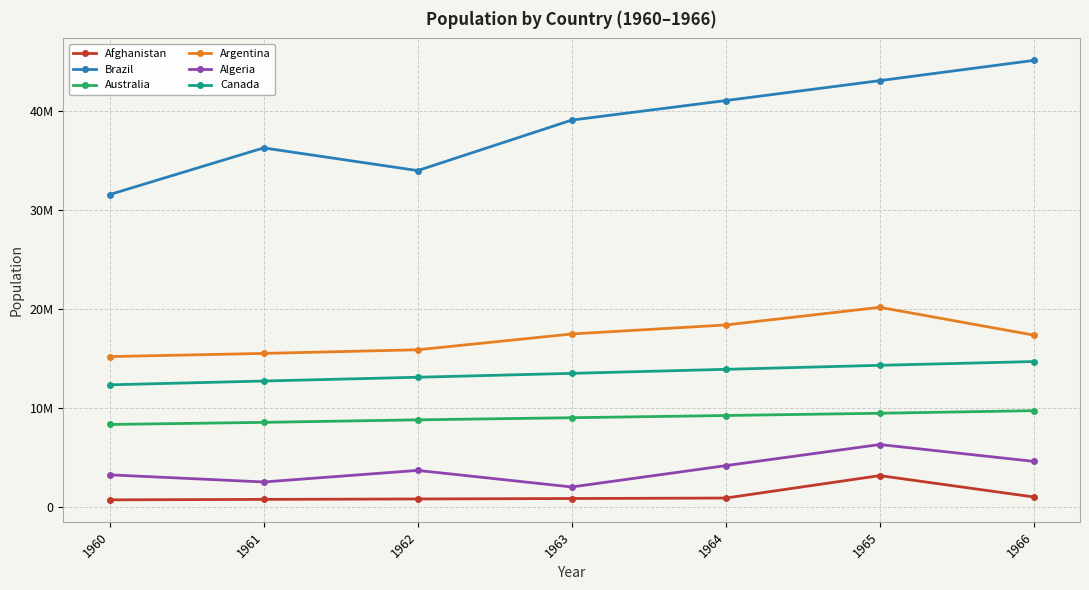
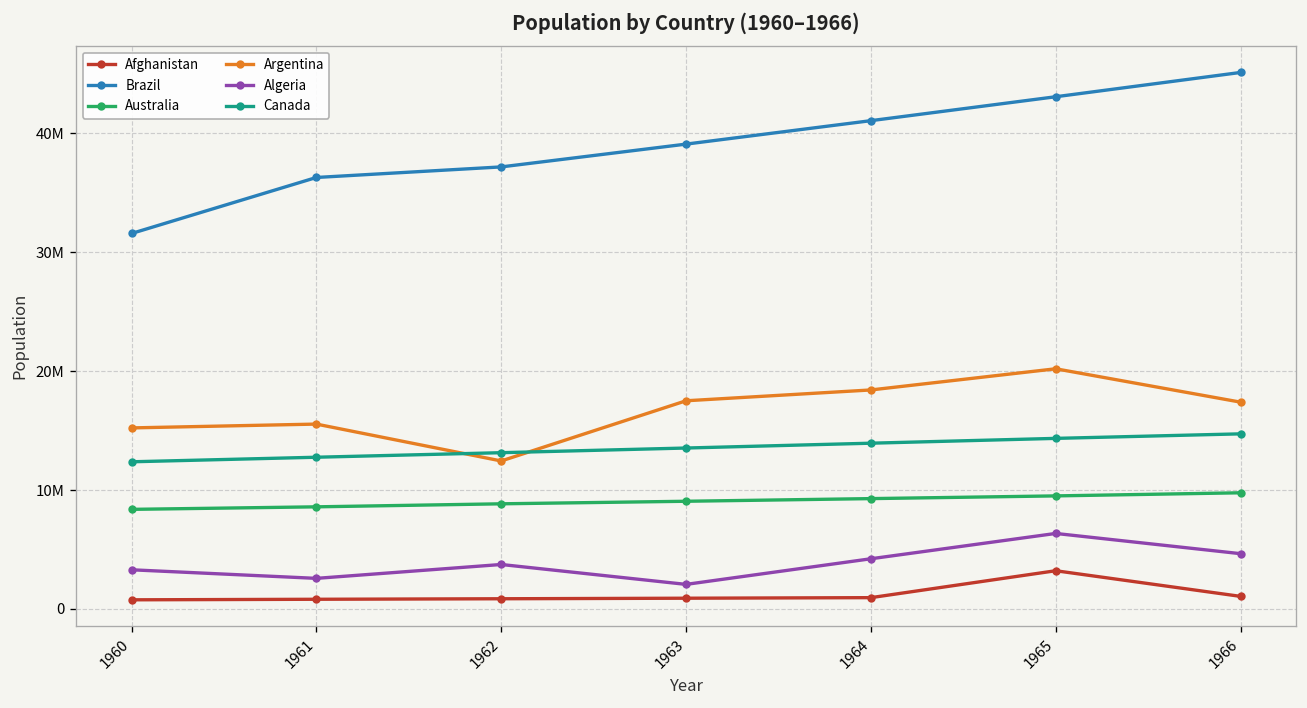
Brazil, 1962: 34000000 -> 37000000
Argentina, 1962: 16000000 -> 12000000
